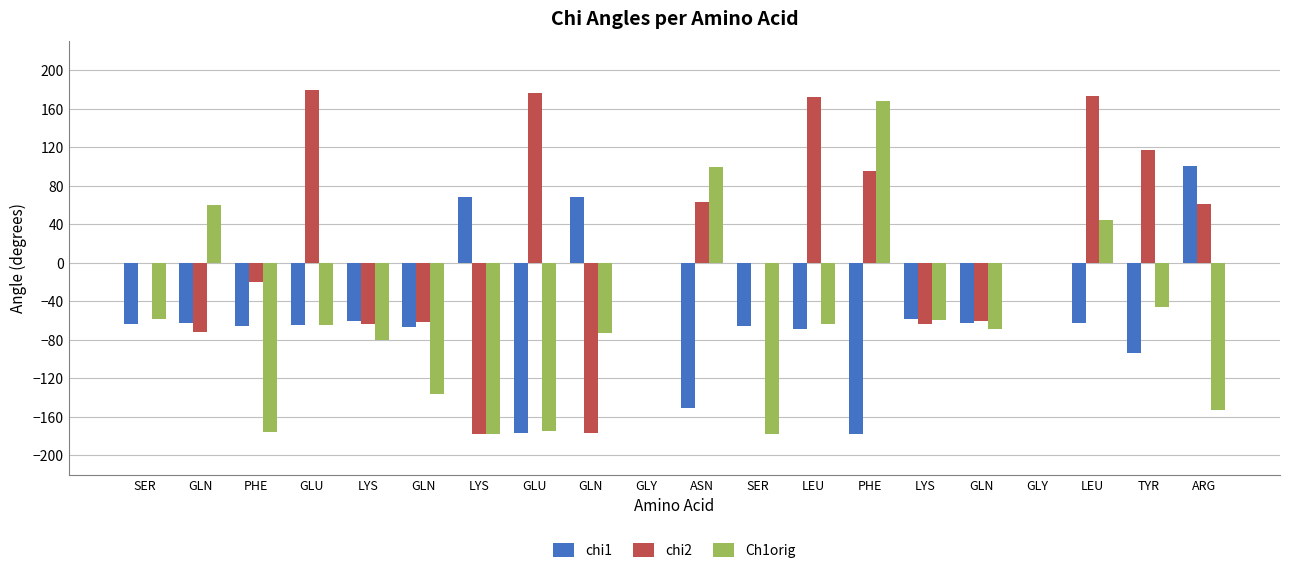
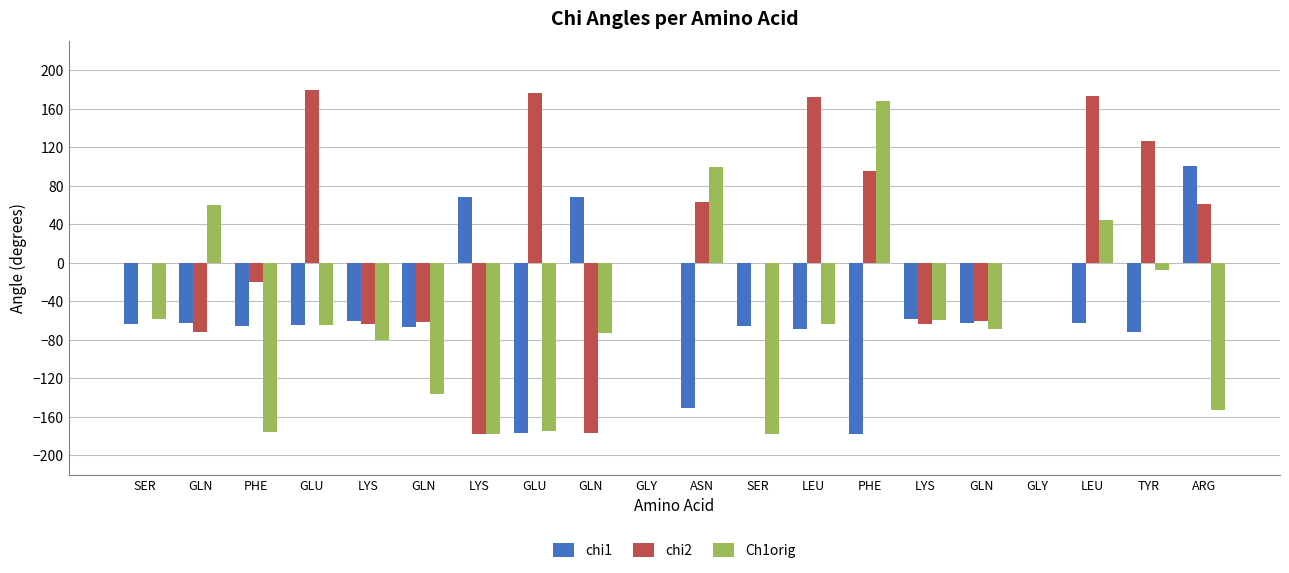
chi1, TYR: -90 -> -70
chi2, TYR: 120 -> 130
Ch1orig, TYR: -50 -> -10
